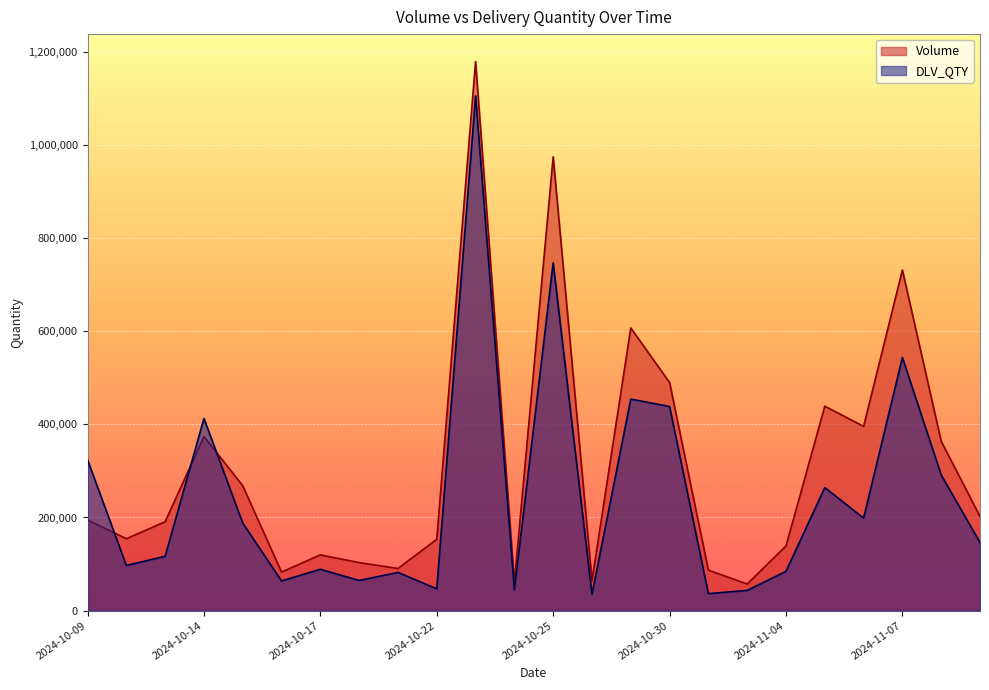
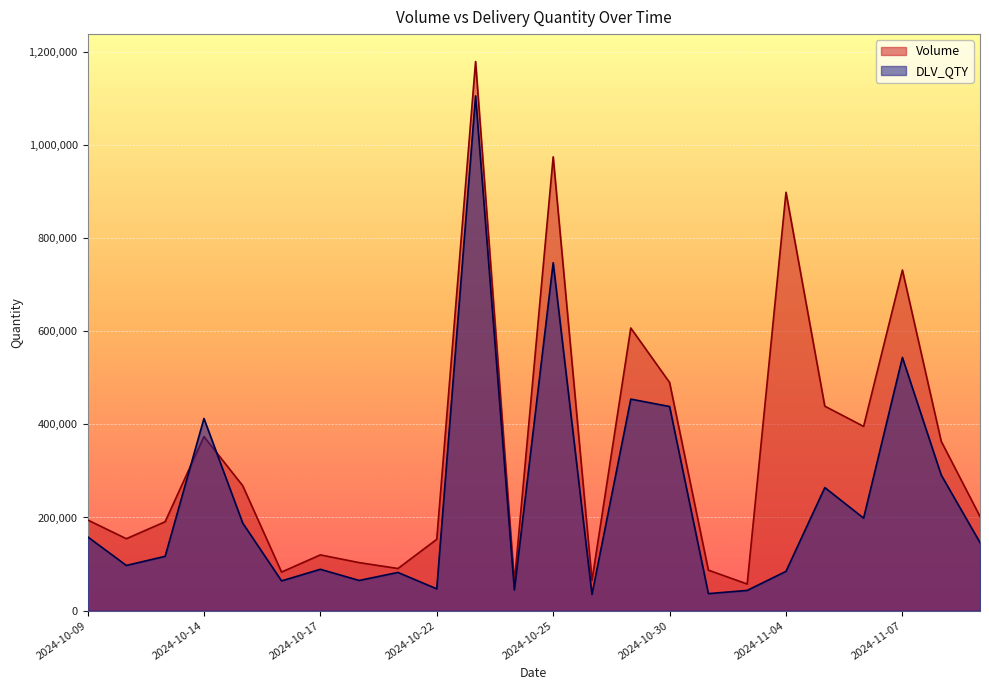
DLV_QTY, 2024-10-09: 320,000 -> 160,000
Volume, 2024-11-04: 140,000 -> 900,000
